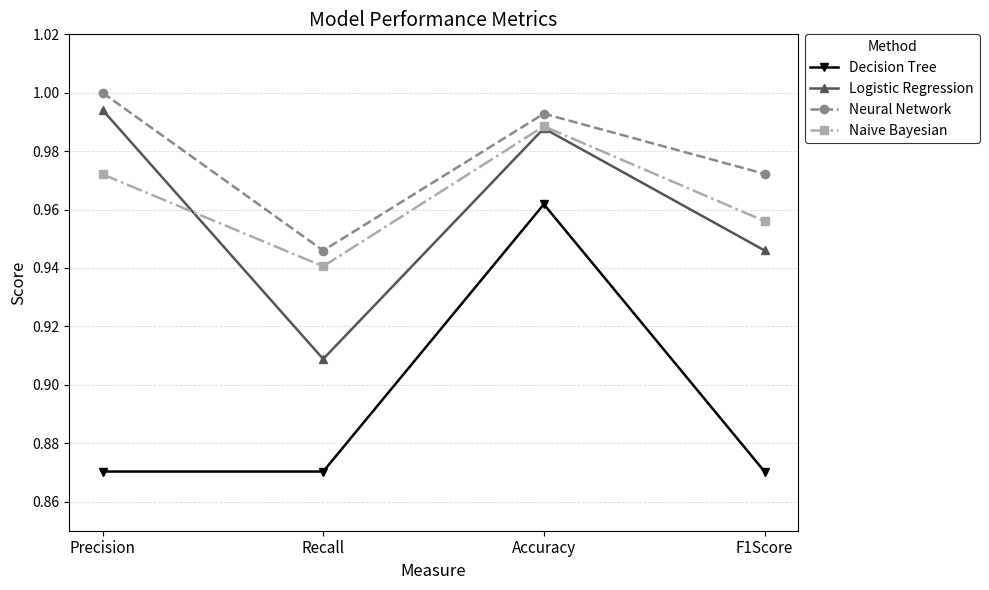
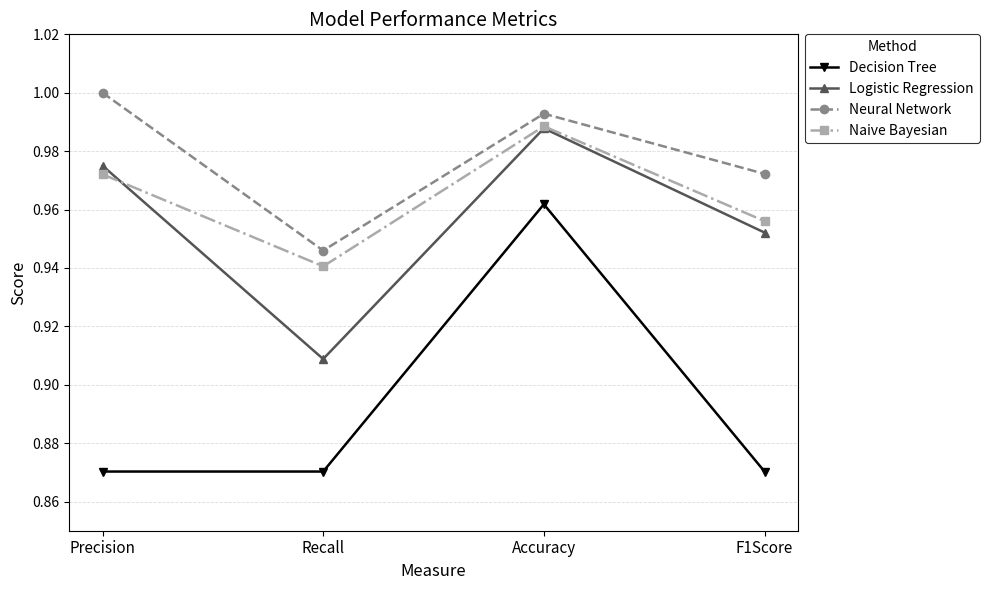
Logistic Regression, Precision: 0.994 -> 0.975
Logistic Regression, F1Score: 0.946 -> 0.952
